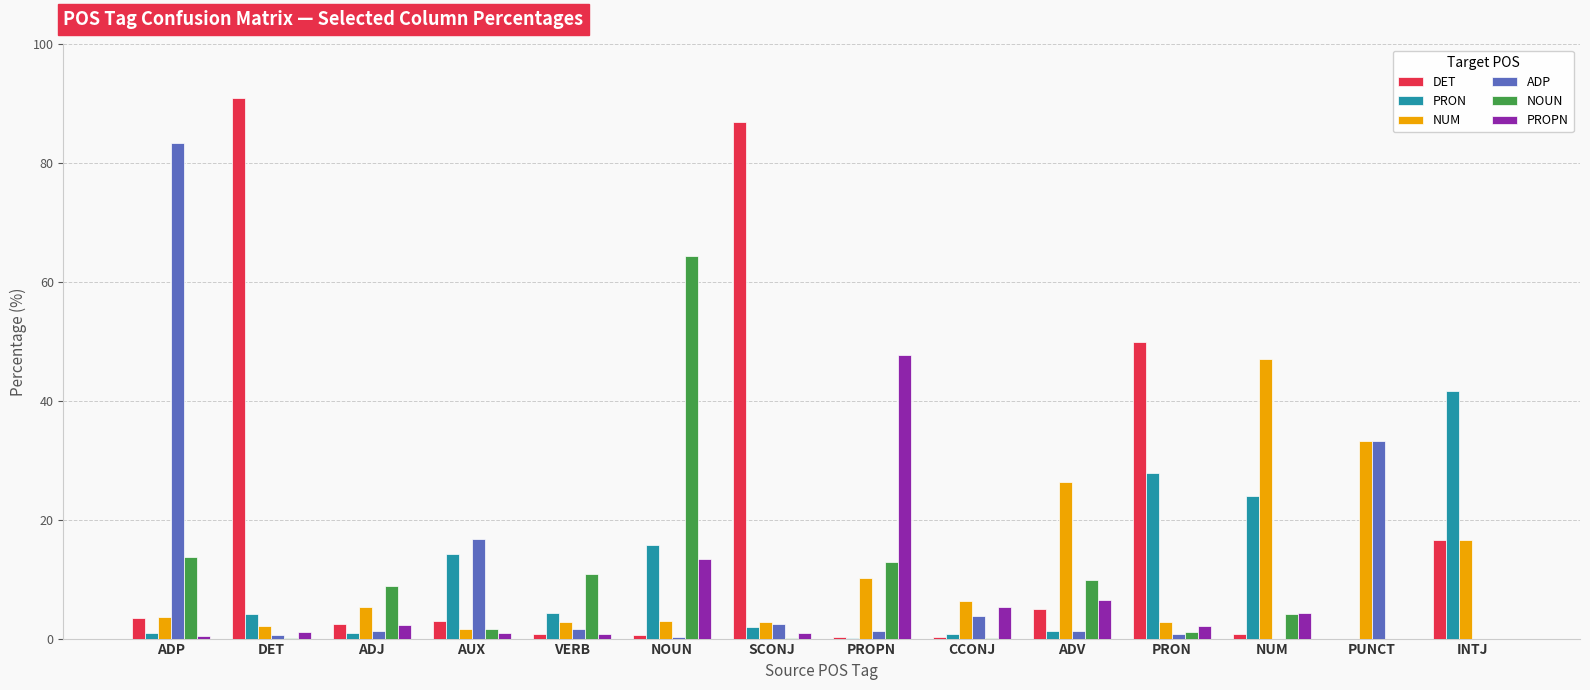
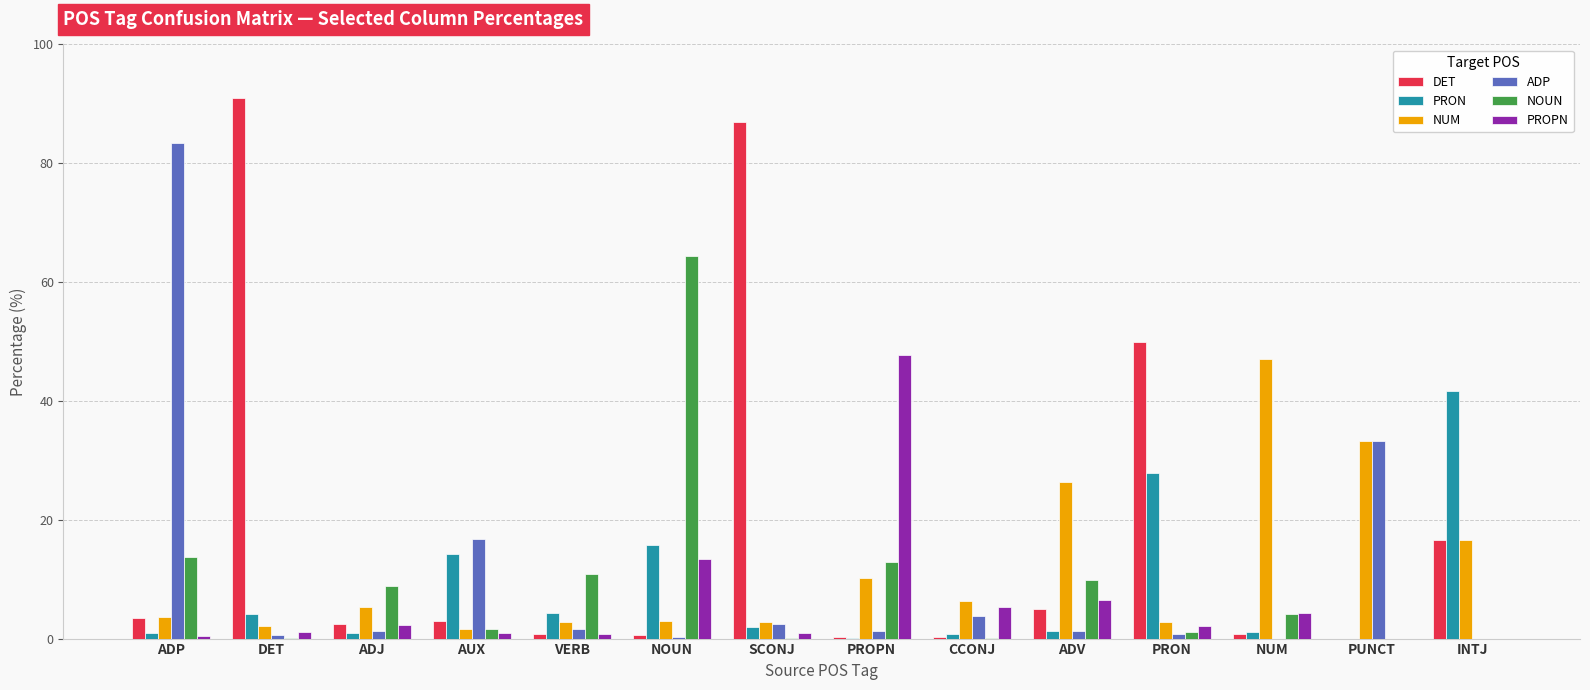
PRON, NUM: 24 -> 1
